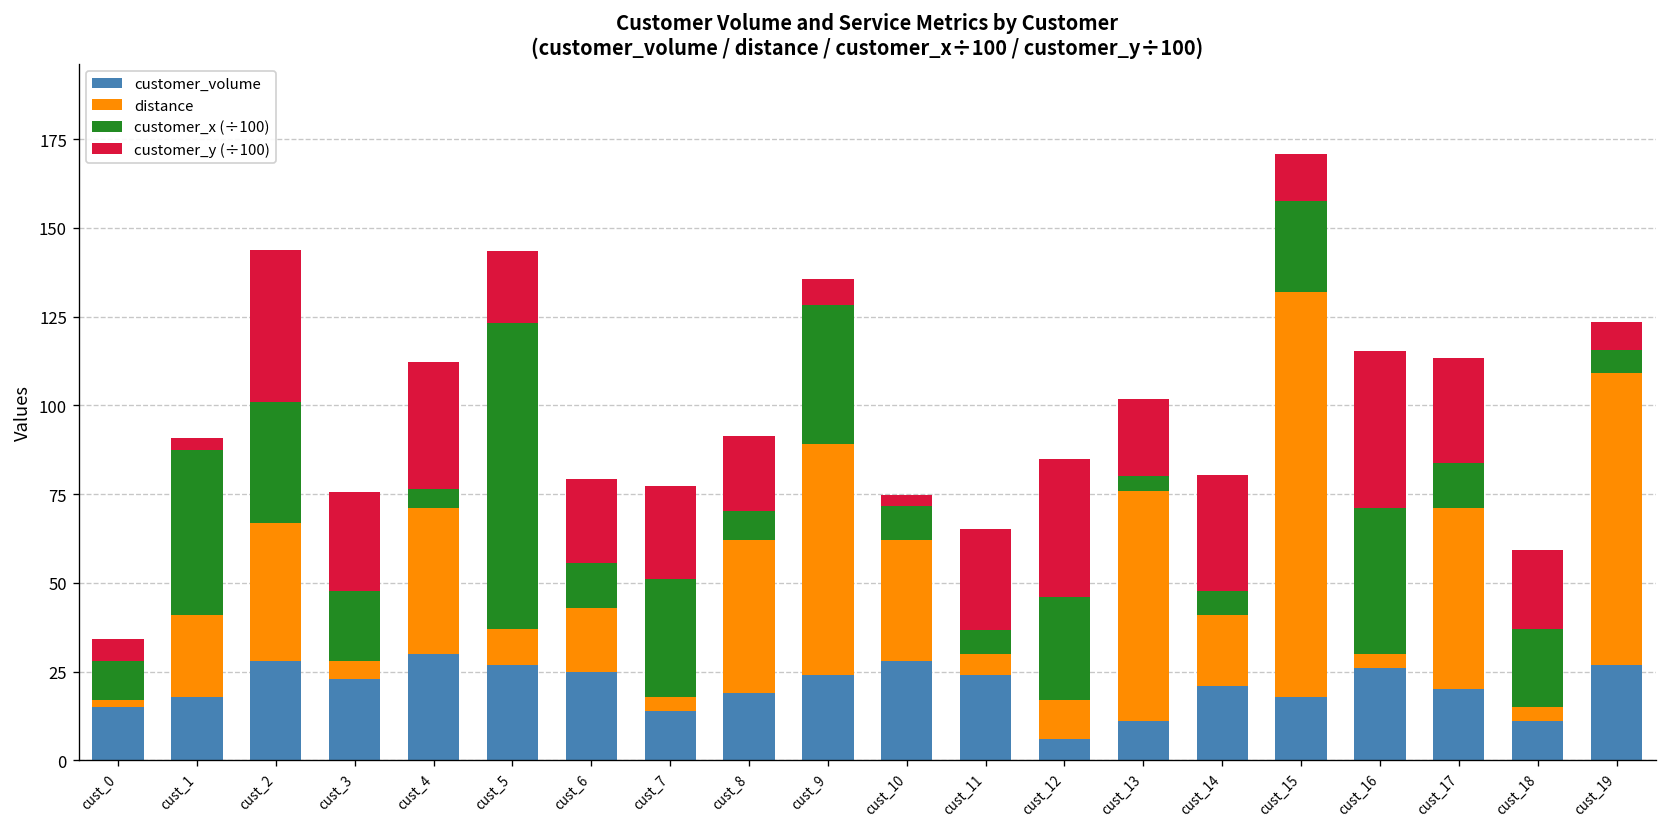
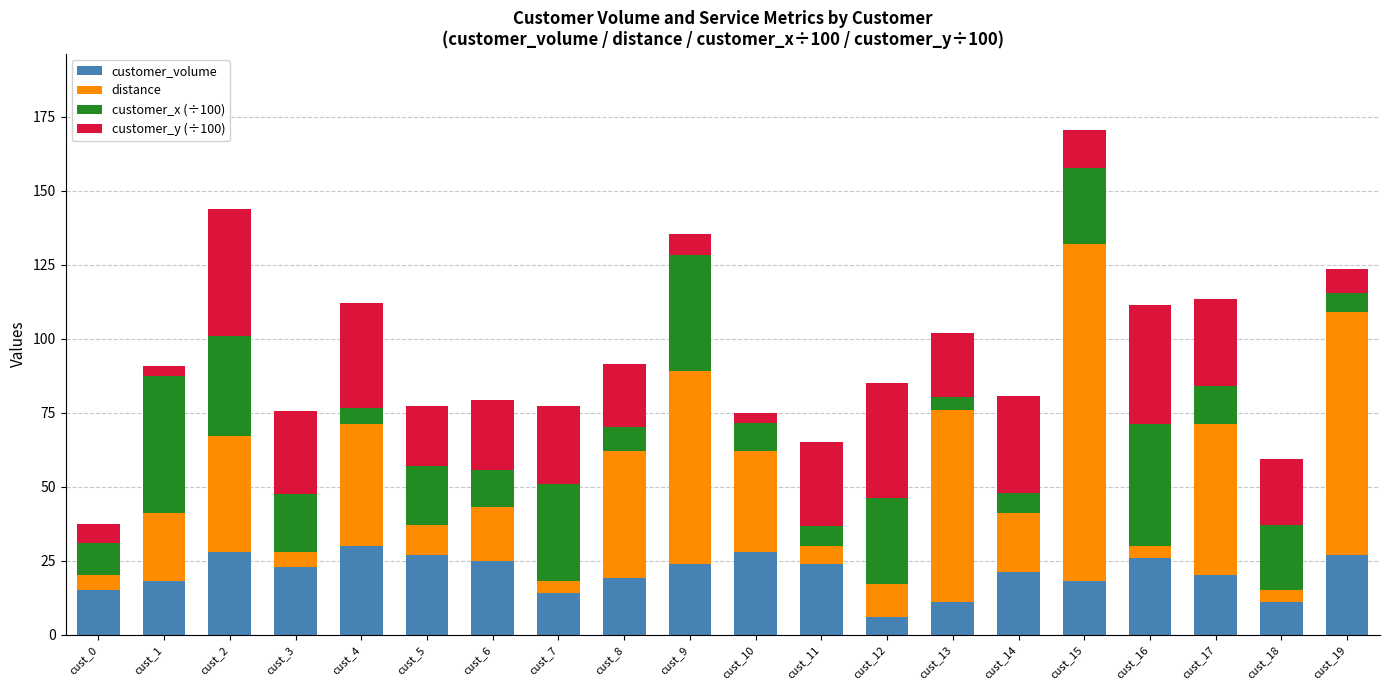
distance, cust_0: 2 -> 5
customer_x (÷100), cust_5: 86 -> 20
customer_y (÷100), cust_16: 44 -> 40
